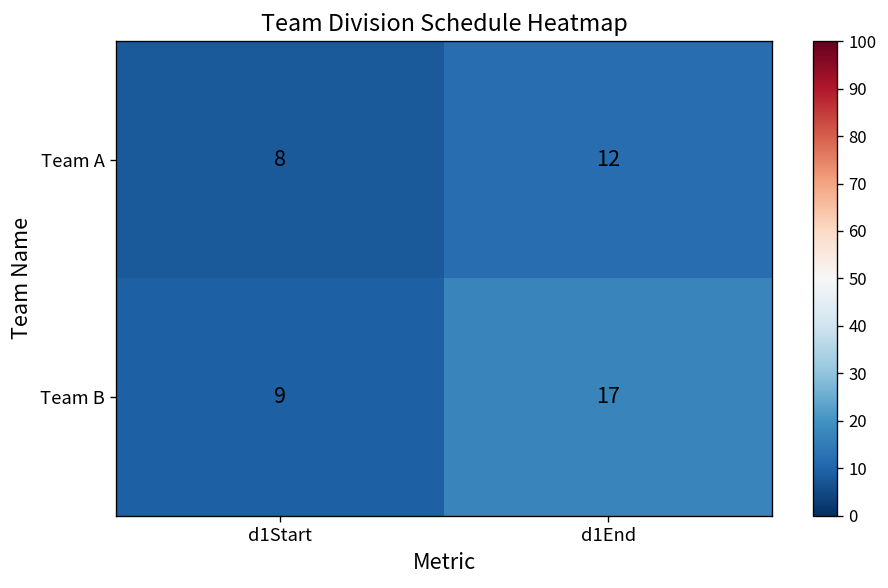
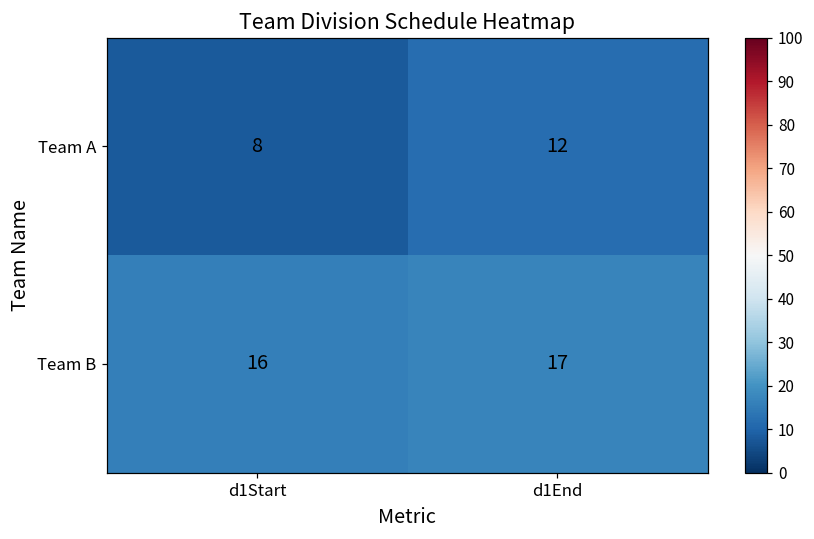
Team B, d1Start: 9 -> 16
